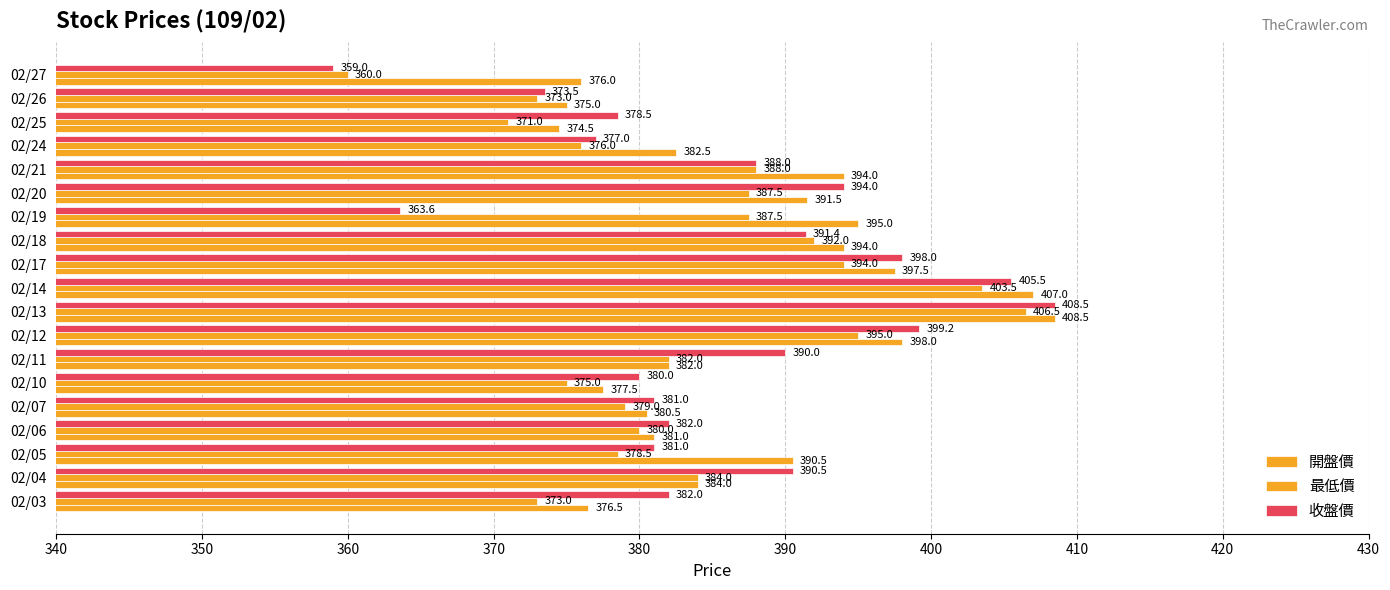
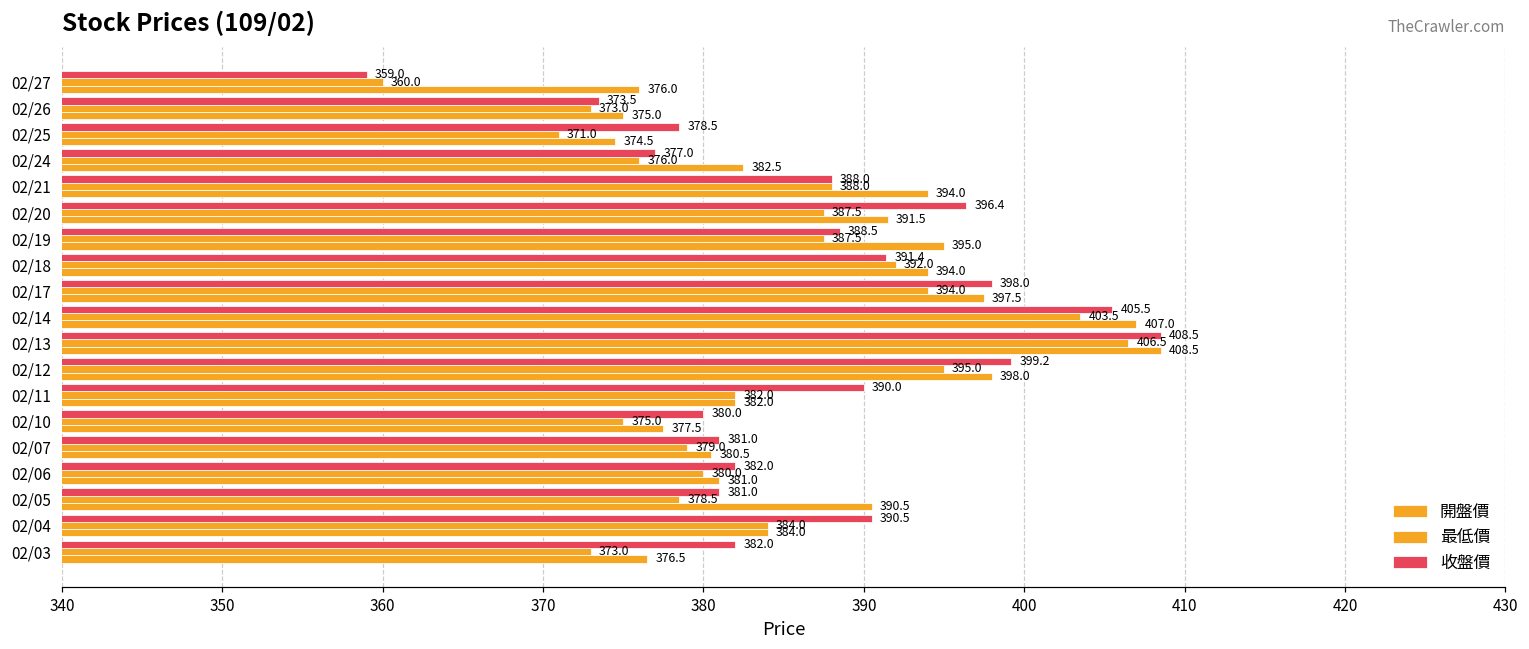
收盤價, 02/20: 394.0 -> 396.4
收盤價, 02/19: 363.6 -> 388.5
